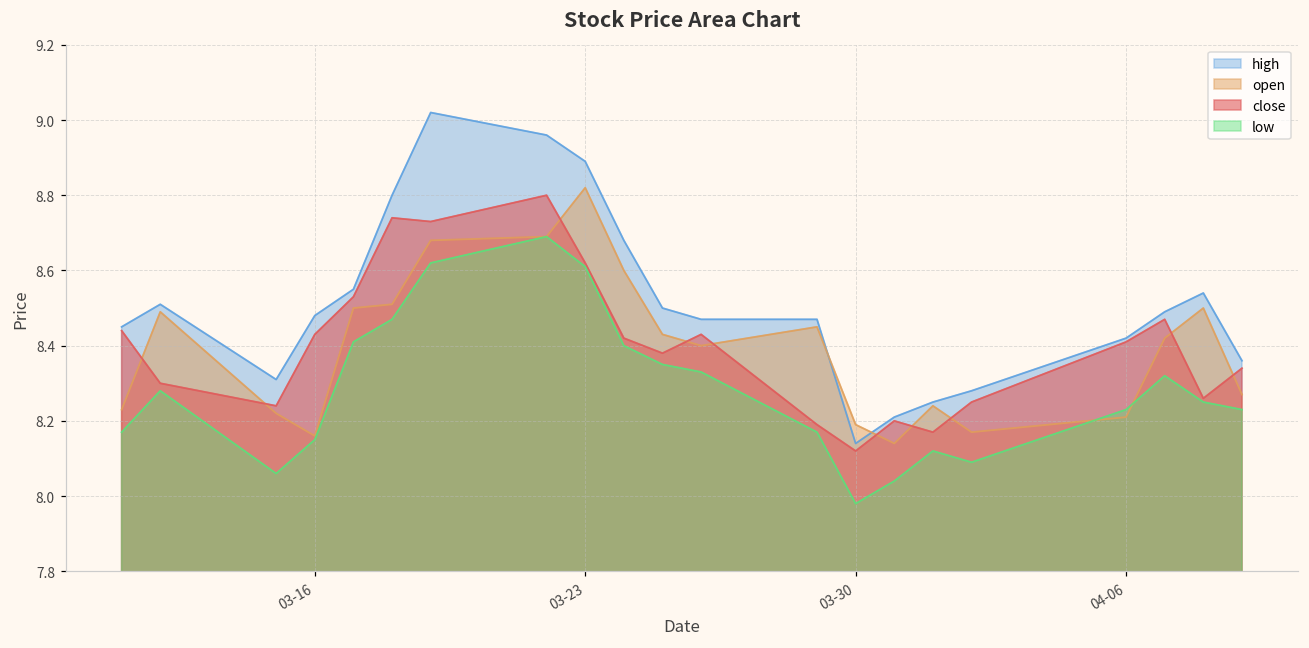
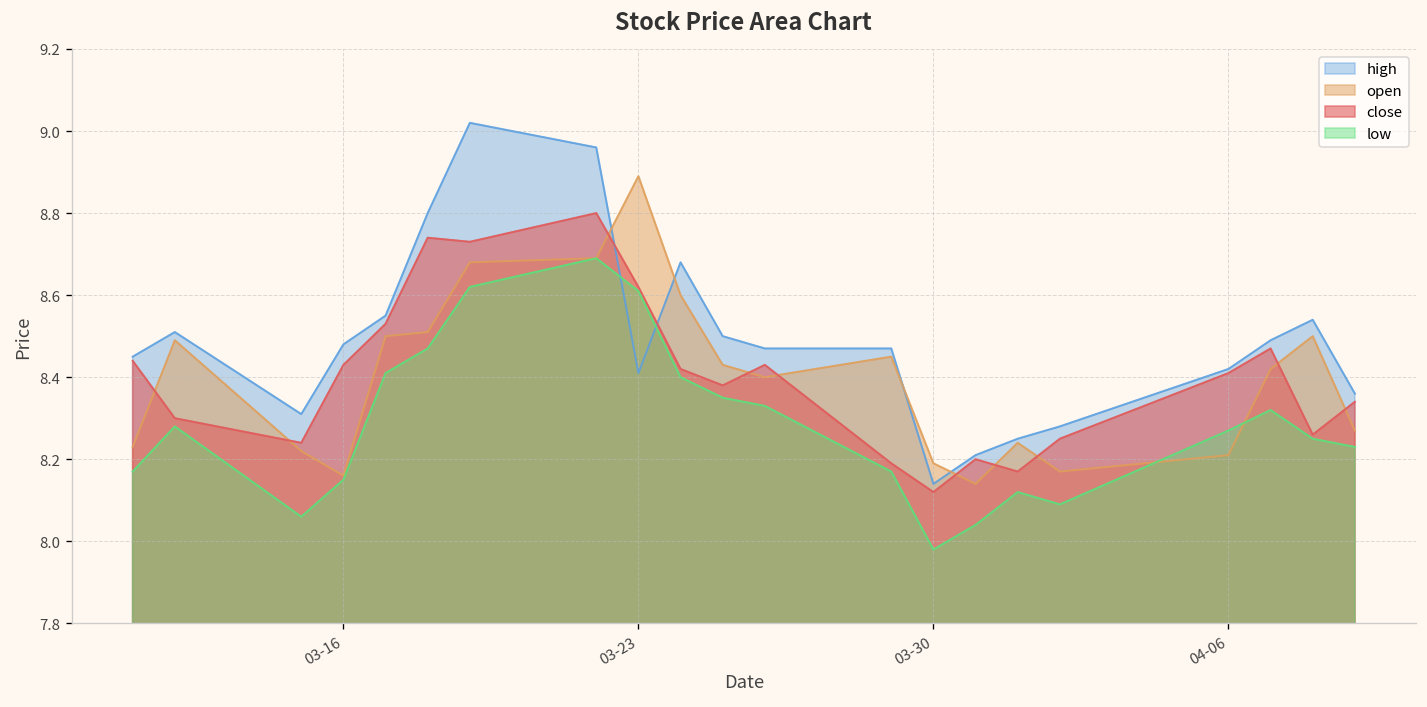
high, 03-23: 8.89 -> 8.41
open, 03-23: 8.82 -> 8.89
low, 04-06: 8.23 -> 8.27
